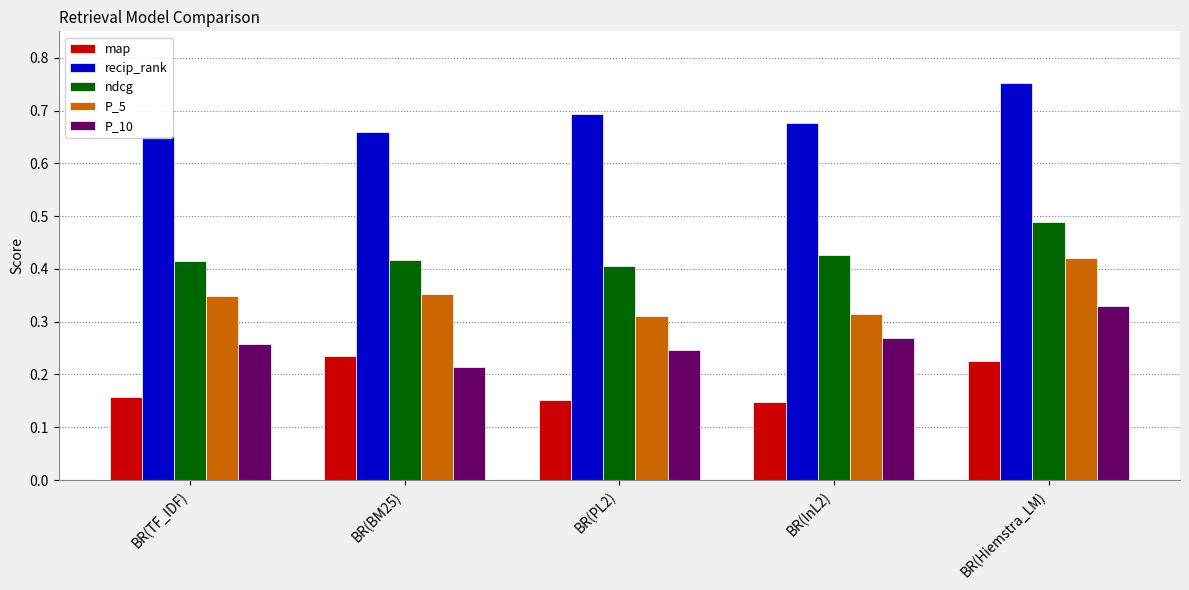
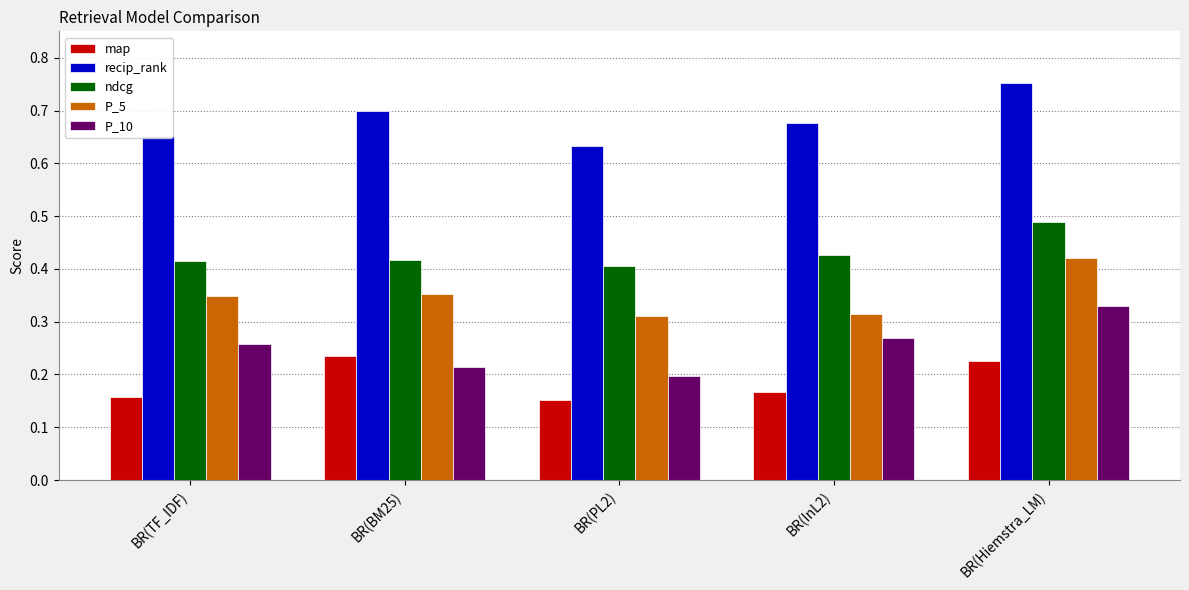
recip_rank, BR(BM25): 0.66 -> 0.70
recip_rank, BR(PL2): 0.69 -> 0.63
P_10, BR(PL2): 0.25 -> 0.20
map, BR(InL2): 0.15 -> 0.17
